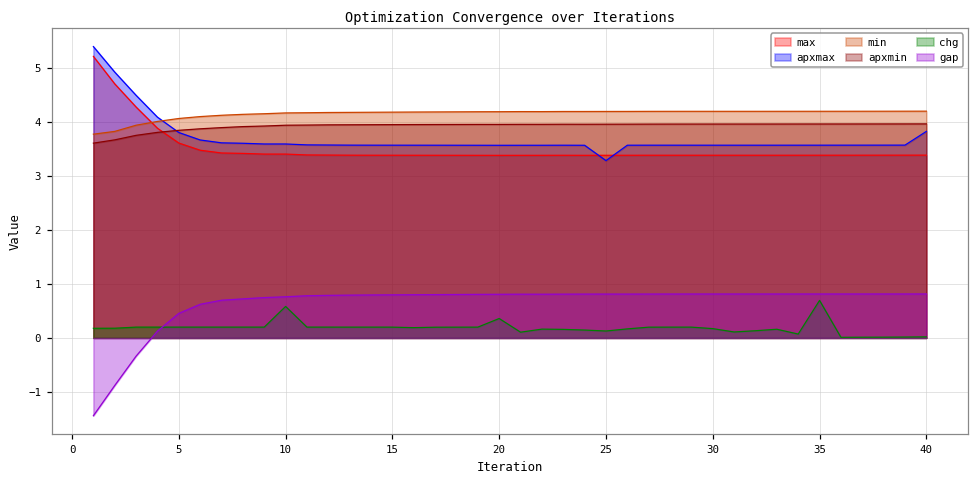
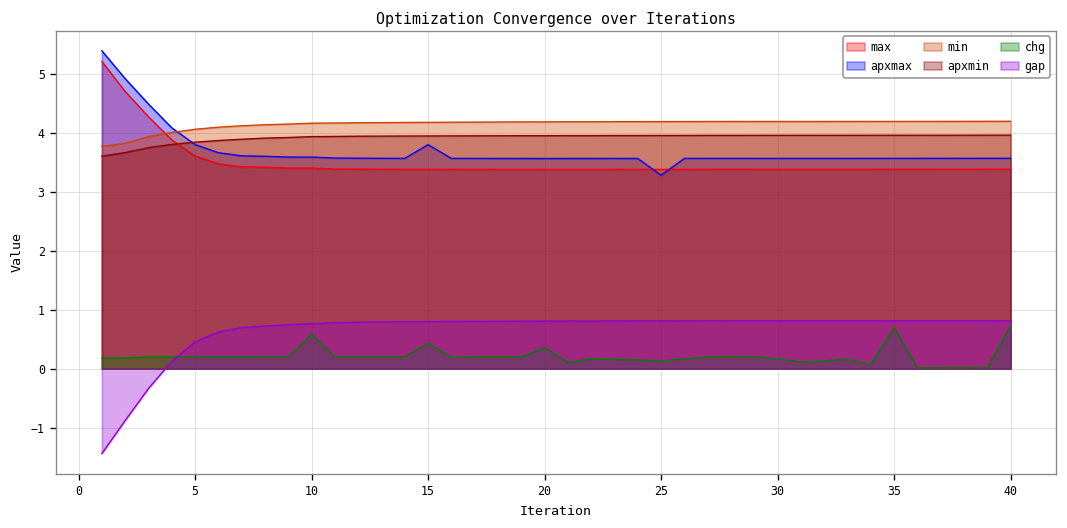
apxmax, 15: 3.6 -> 3.8
chg, 15: 0.2 -> 0.4
apxmax, 40: 3.8 -> 3.6
chg, 40: 0.0 -> 0.7
